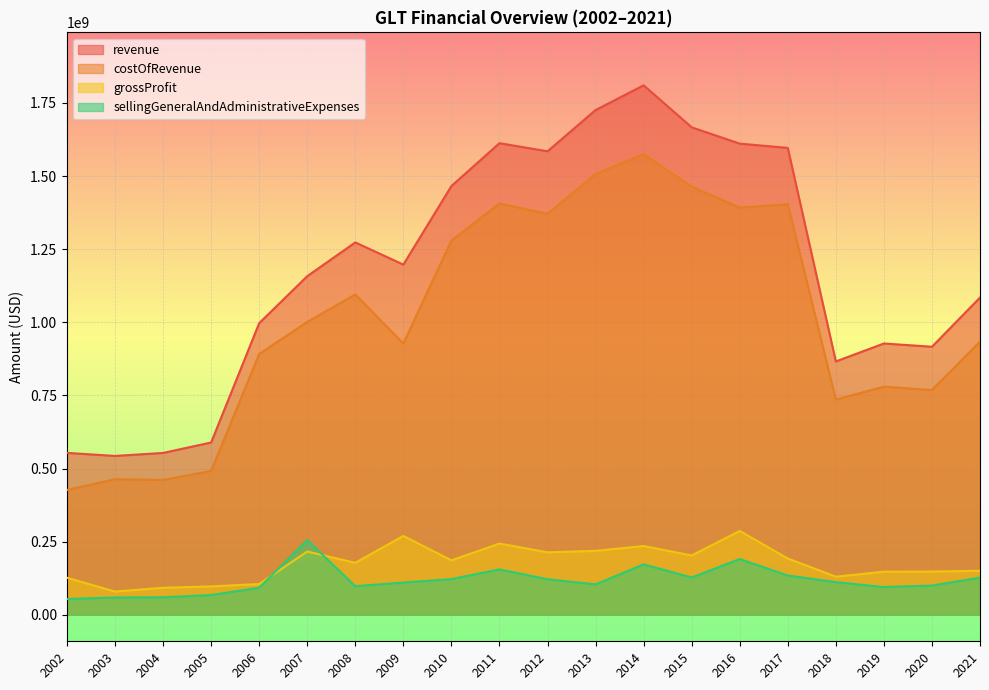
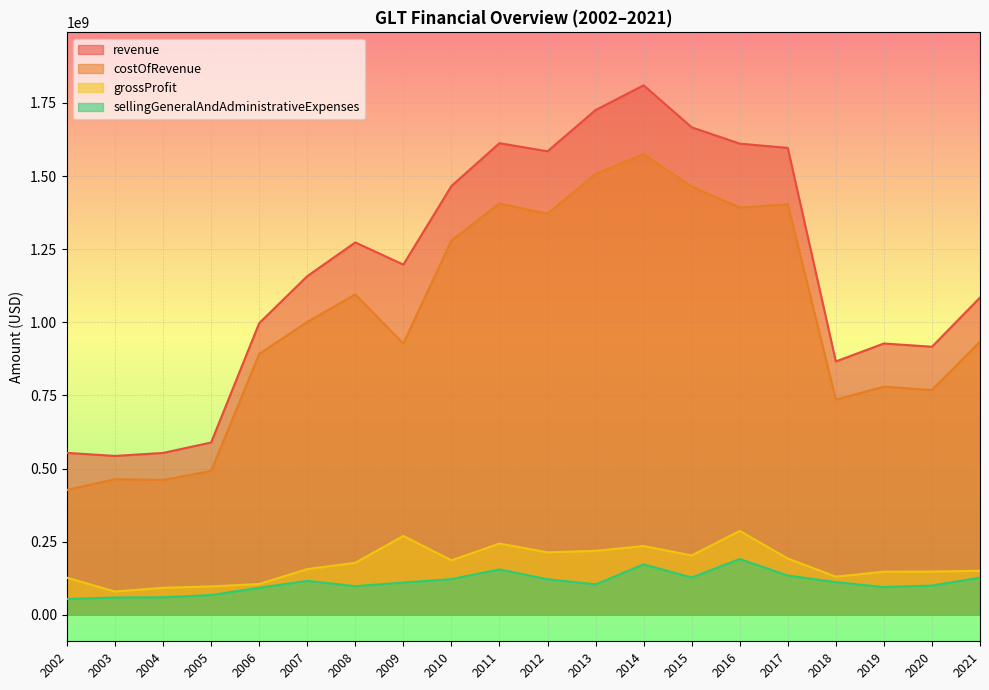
grossProfit, 2007: 220000000 -> 160000000
sellingGeneralAndAdministrativeExpenses, 2007: 260000000 -> 120000000
